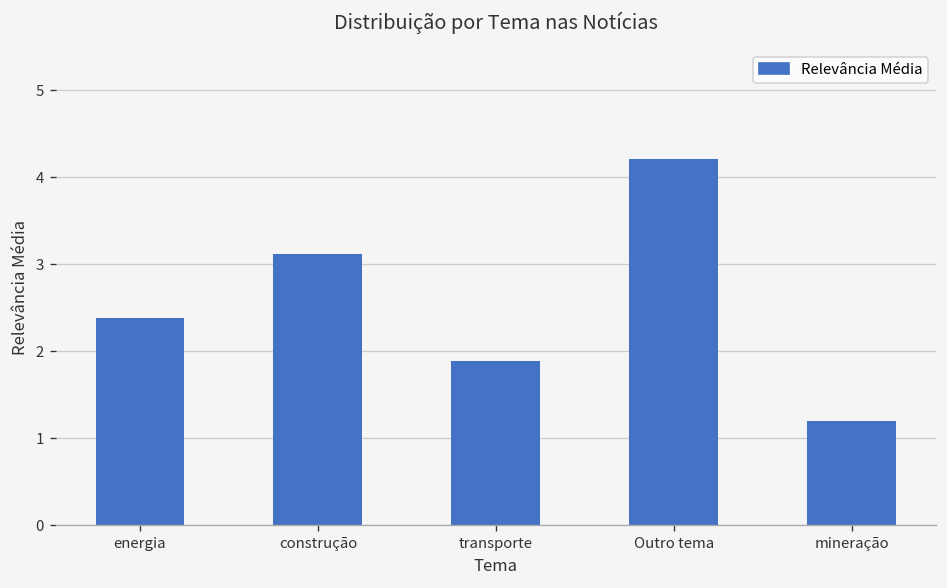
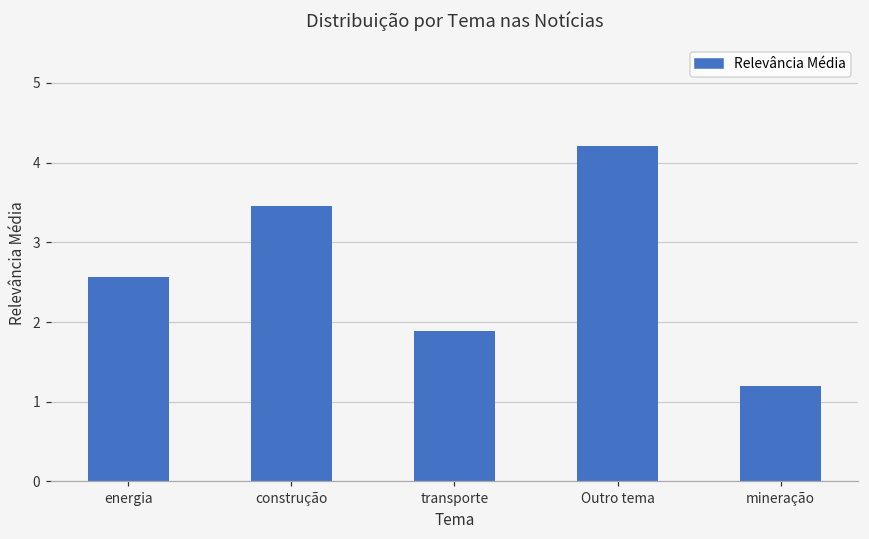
energia: 2.4 -> 2.6
construção: 3.1 -> 3.5
